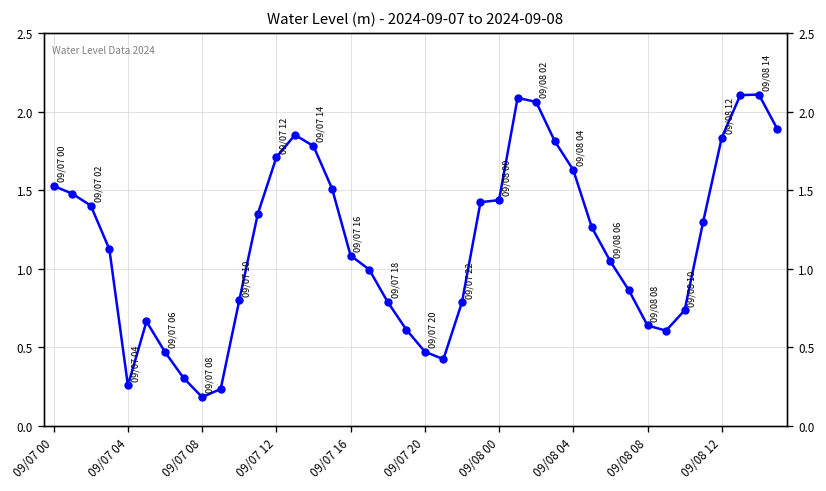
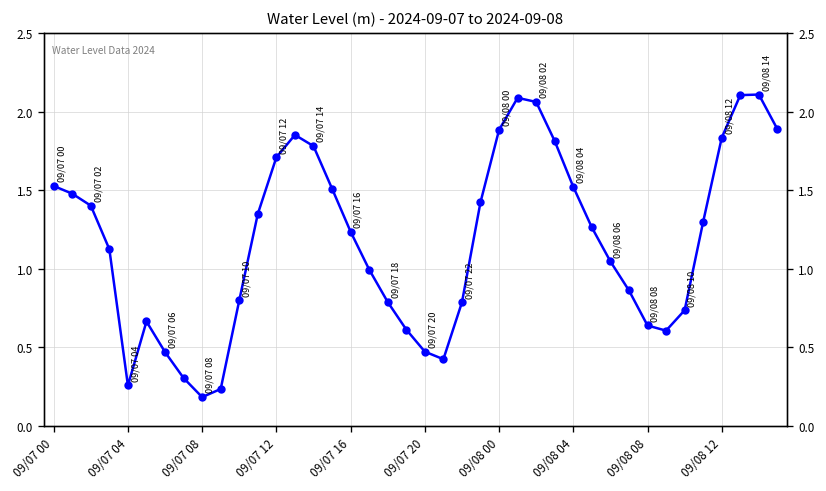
09/07 16: 1.08 -> 1.23
09/08 00: 1.44 -> 1.88
09/08 04: 1.63 -> 1.52
